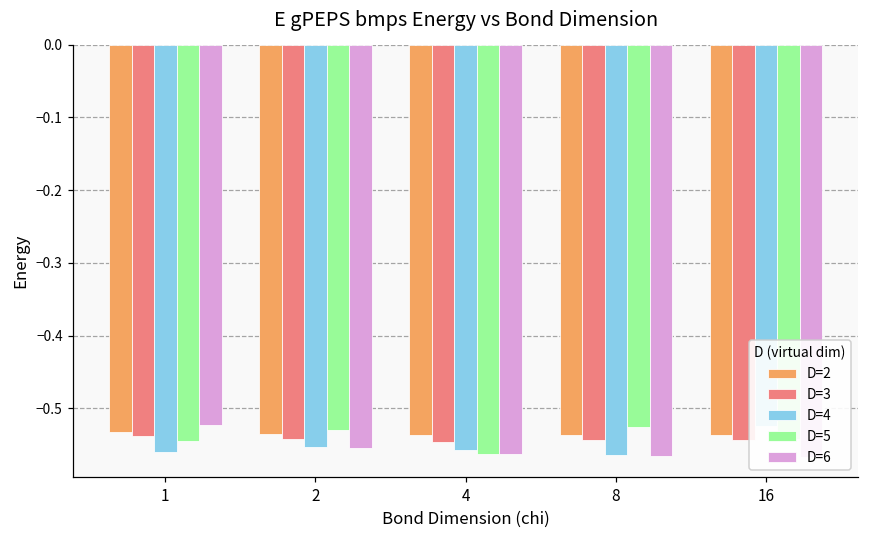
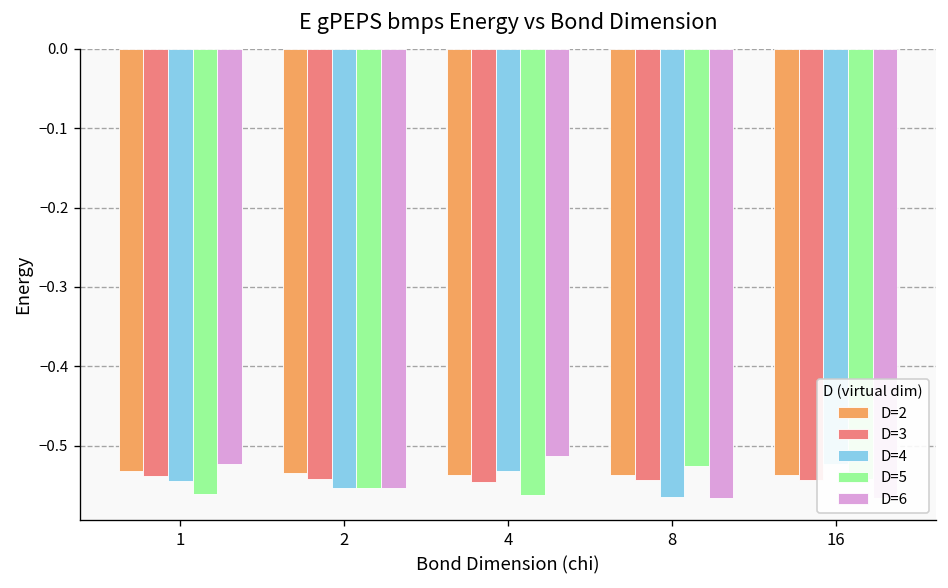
D=4, 1: -0.56 -> -0.54
D=5, 1: -0.54 -> -0.56
D=5, 2: -0.53 -> -0.55
D=4, 4: -0.56 -> -0.53
D=6, 4: -0.56 -> -0.51
